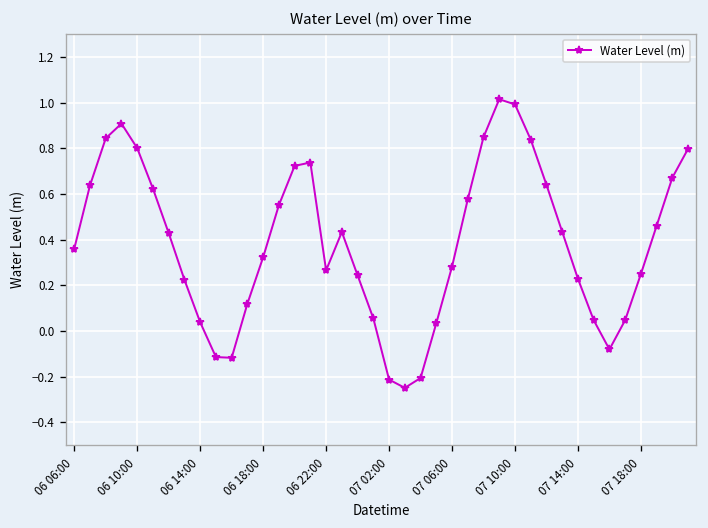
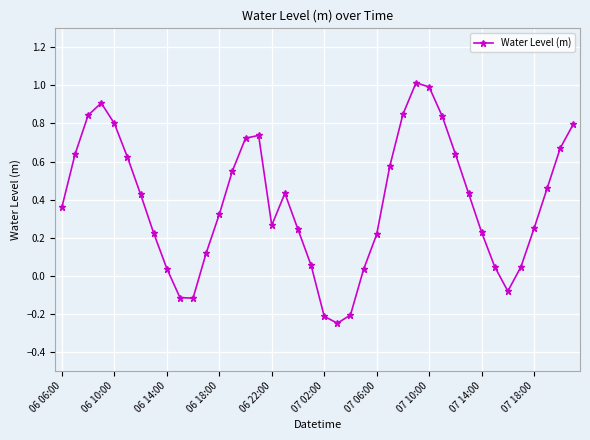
07 06:00: 0.28 -> 0.22
